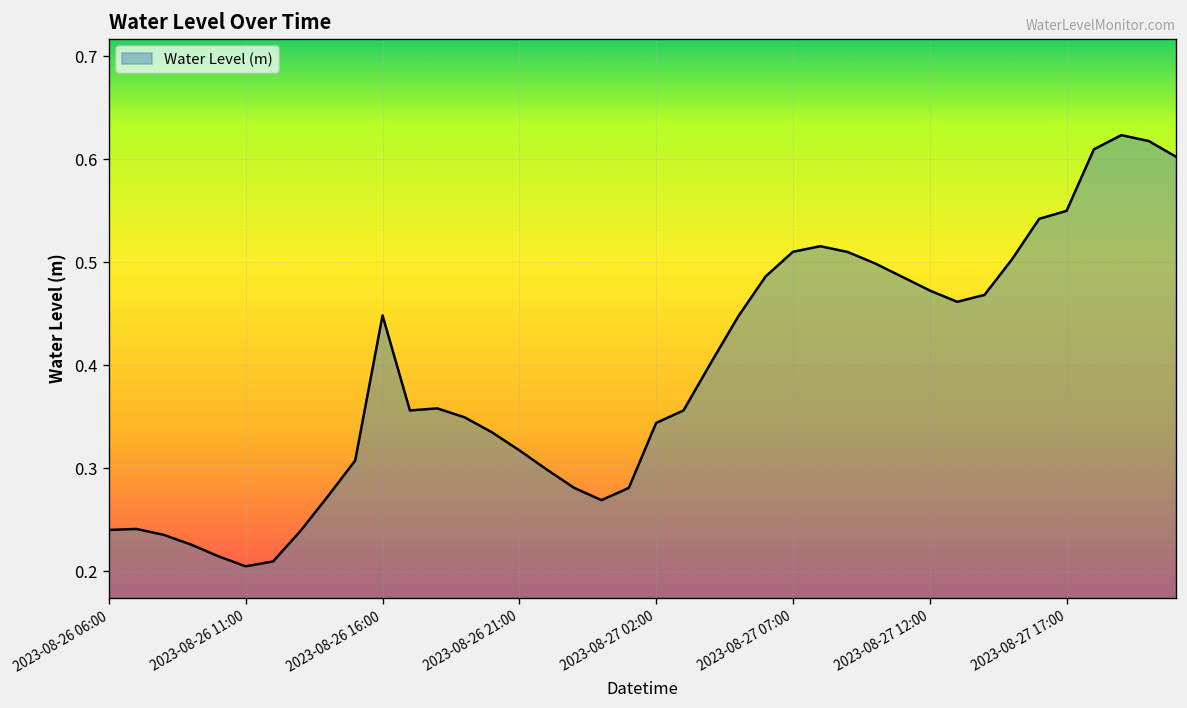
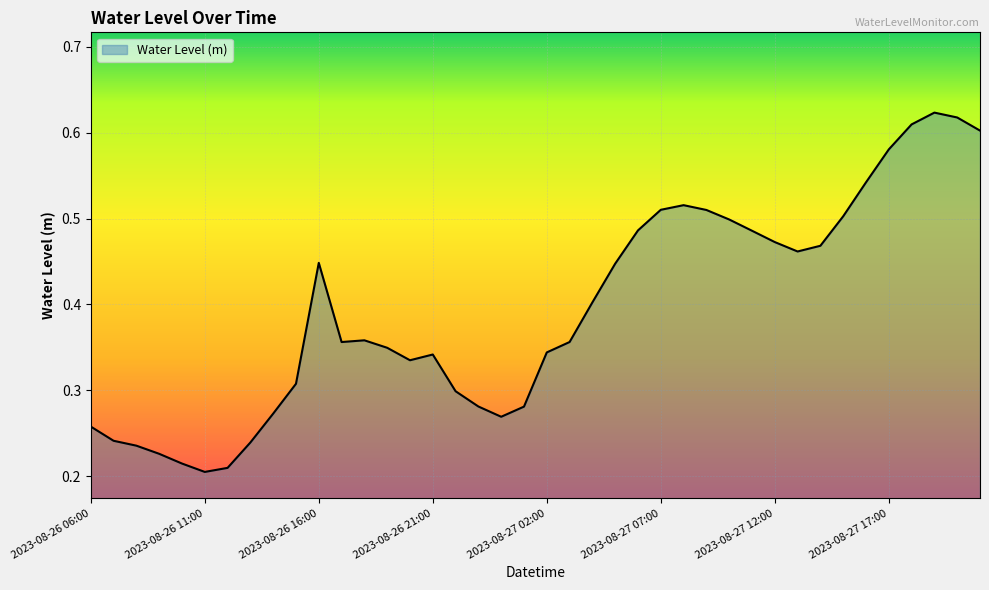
2023-08-26 06:00: 0.24 -> 0.26
2023-08-26 21:00: 0.32 -> 0.34
2023-08-27 17:00: 0.55 -> 0.58
